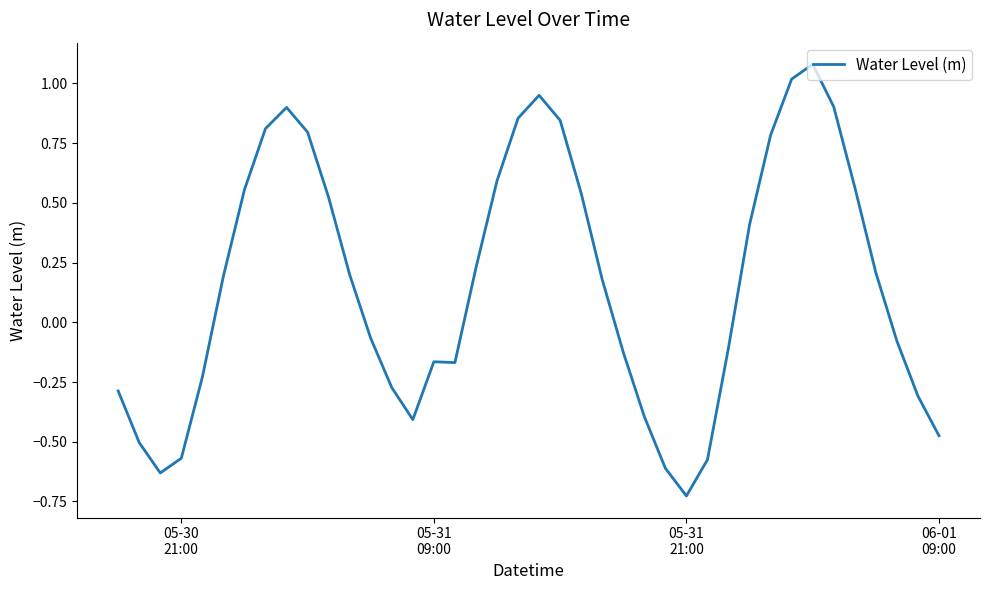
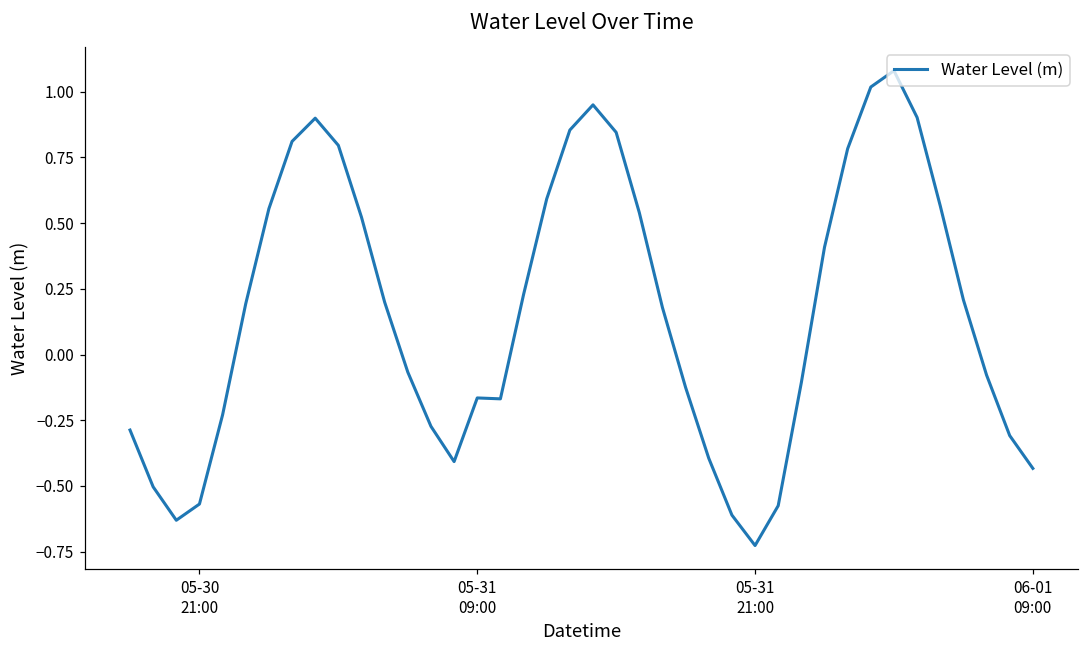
06-01 09:00: -0.47 -> -0.43
